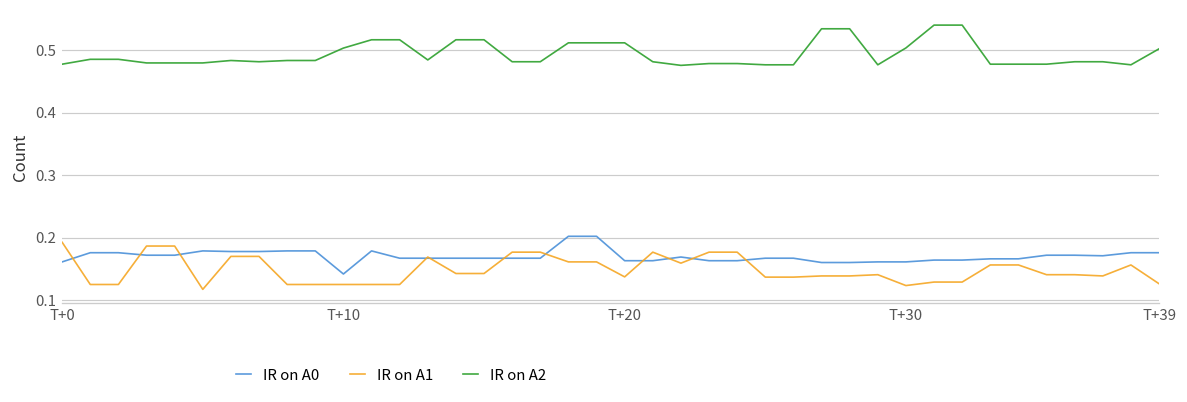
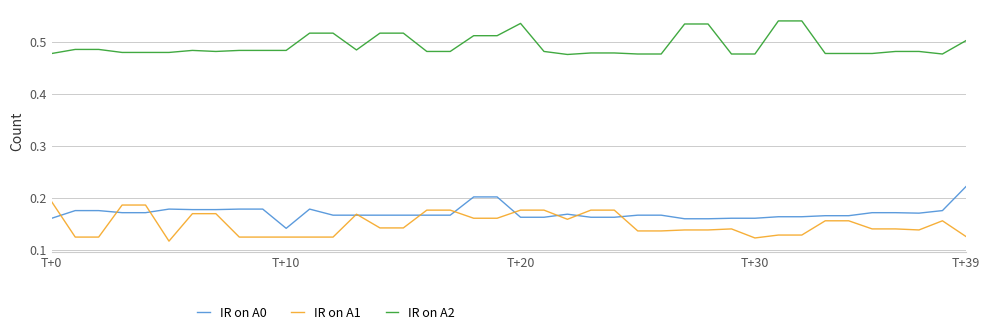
IR on A2, T+10: 0.50 -> 0.48
IR on A1, T+20: 0.14 -> 0.18
IR on A2, T+20: 0.51 -> 0.54
IR on A2, T+30: 0.50 -> 0.48
IR on A0, T+39: 0.18 -> 0.22
